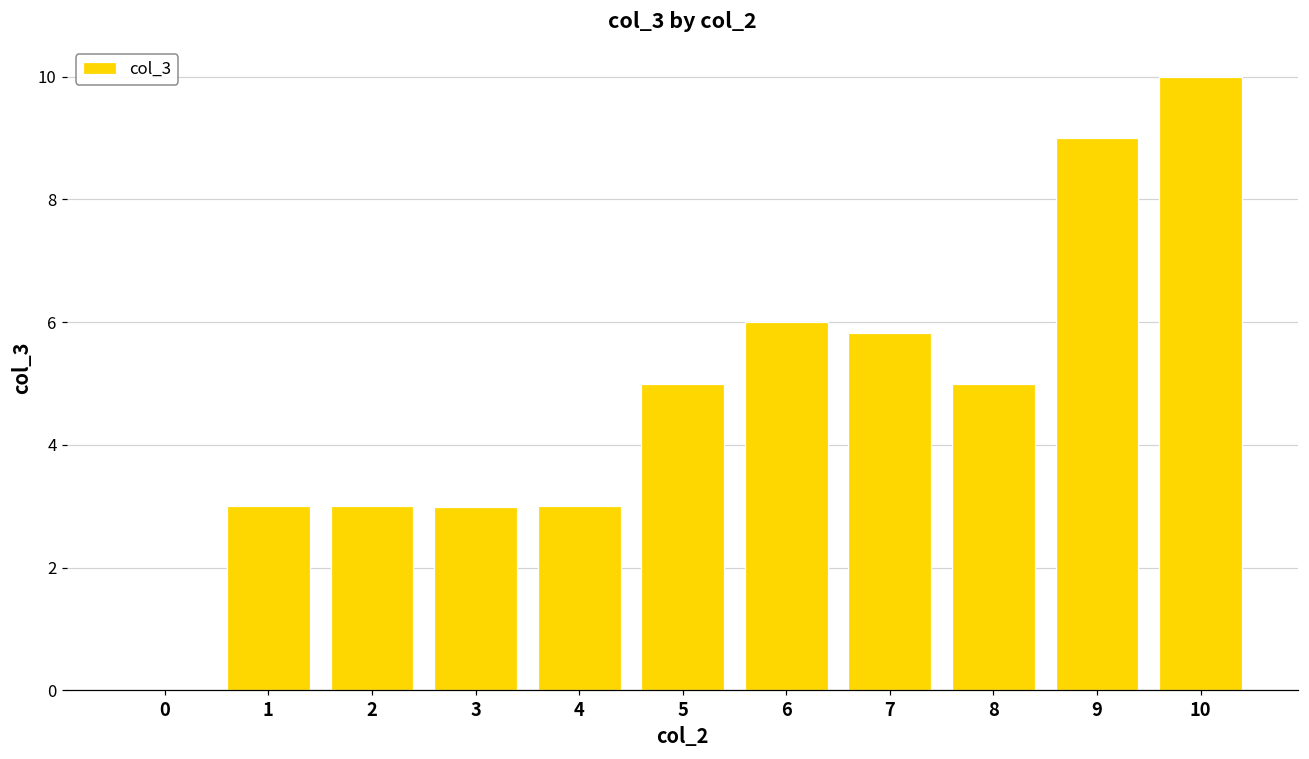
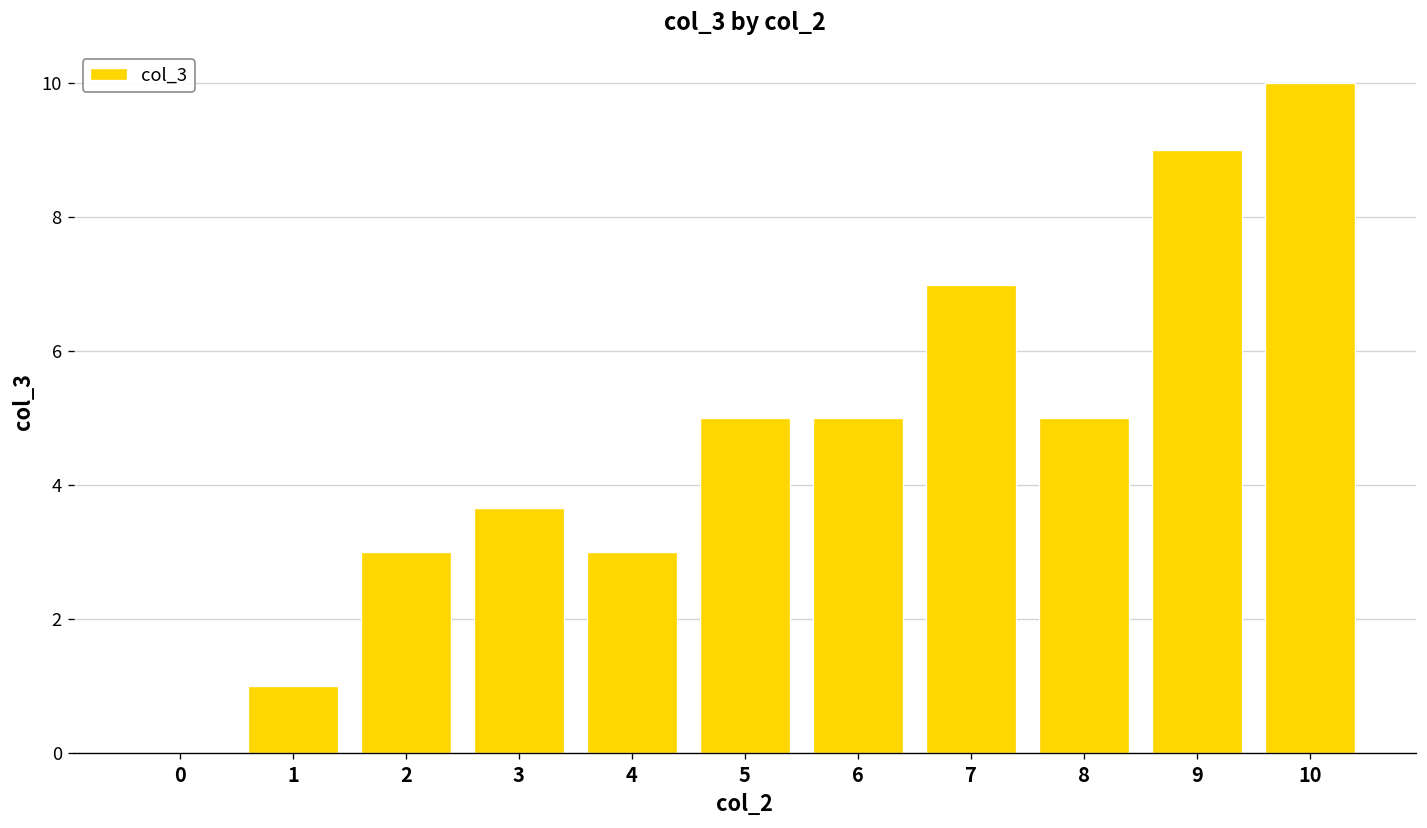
1: 3 -> 1
3: 3.0 -> 3.7
6: 6 -> 5
7: 5.8 -> 7.0
